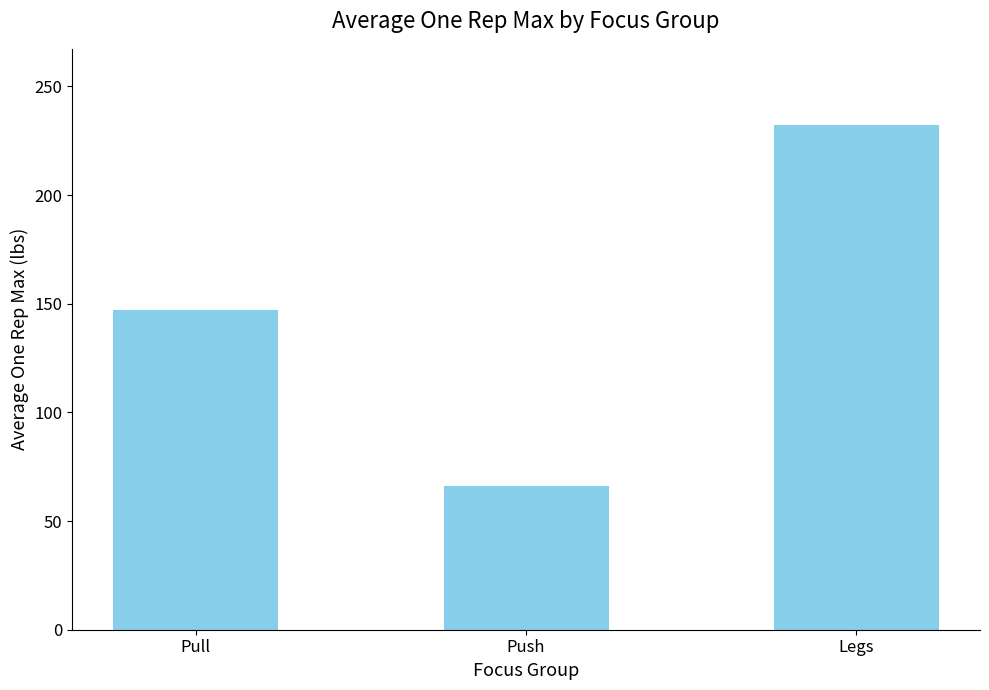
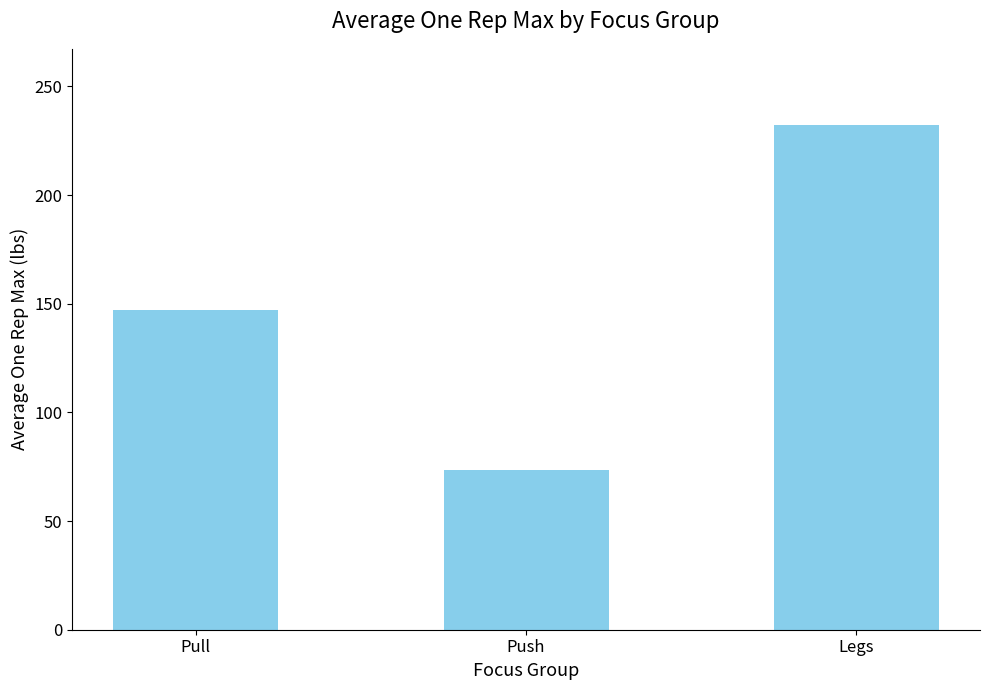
Push: 66 -> 74
